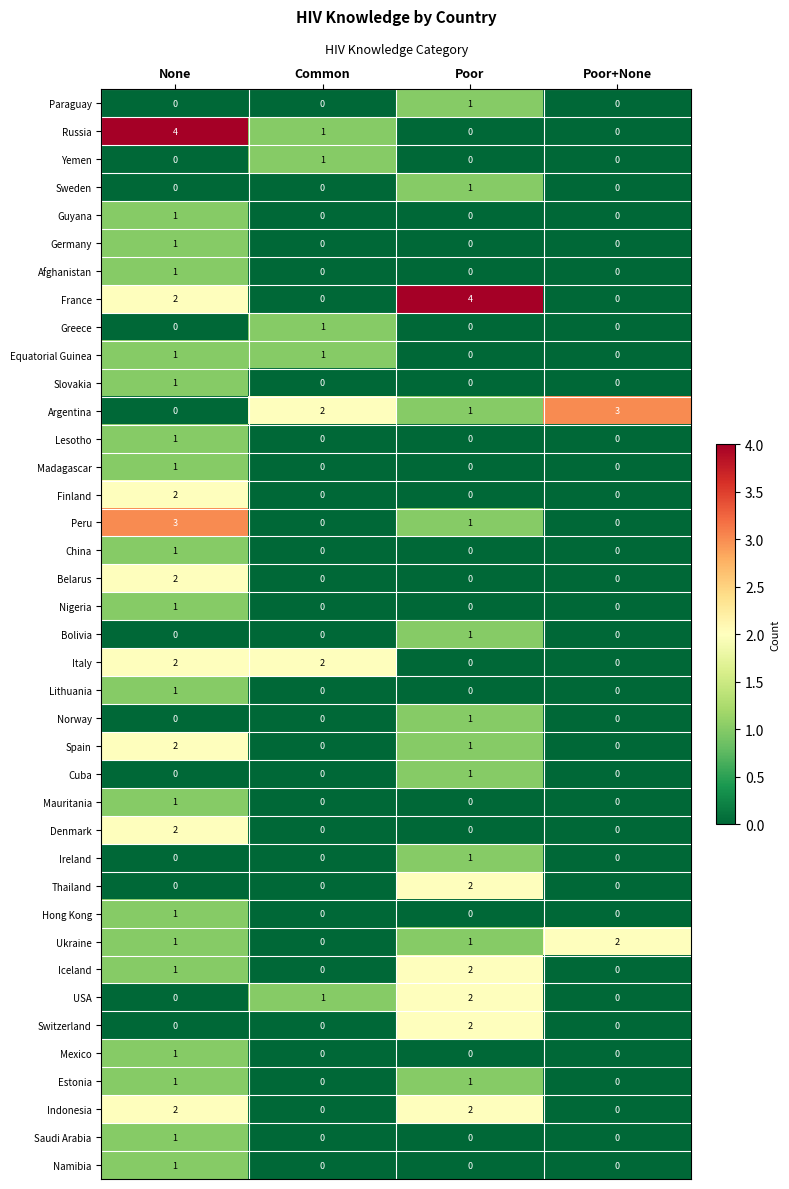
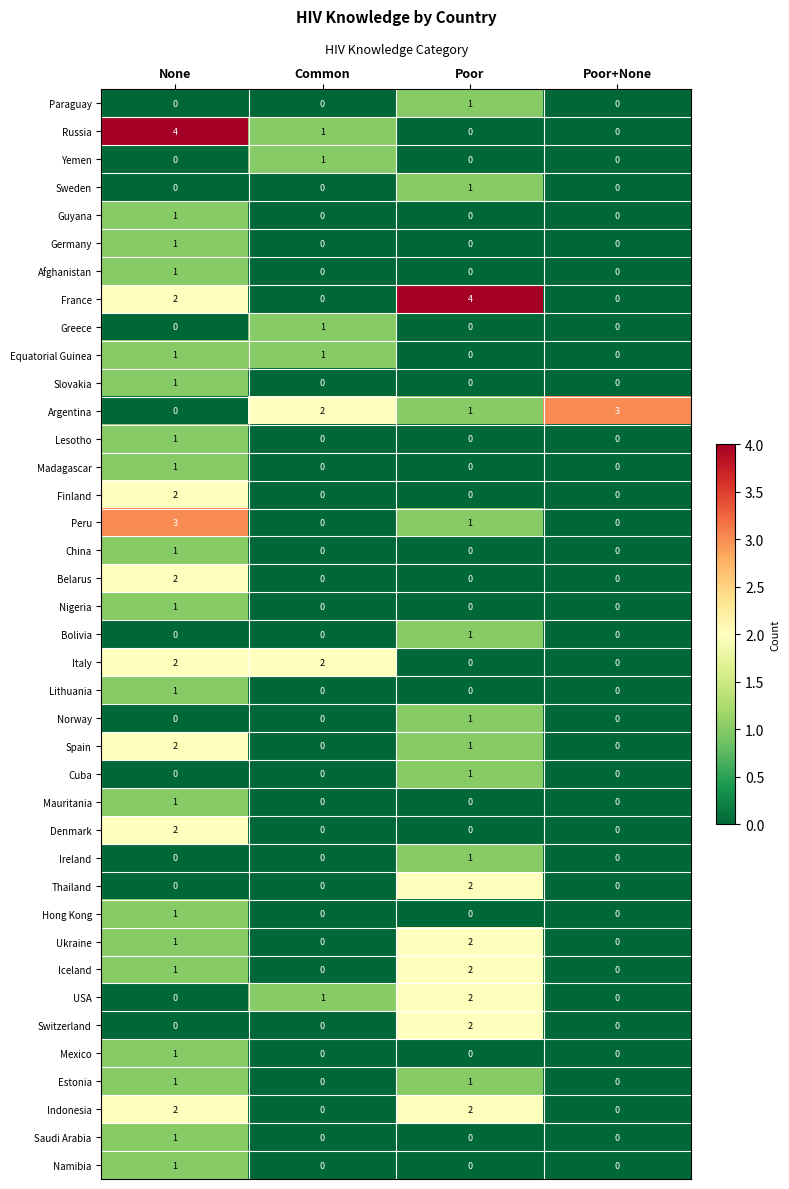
Ukraine, Poor: 1 -> 2
Ukraine, Poor+None: 2 -> 0
